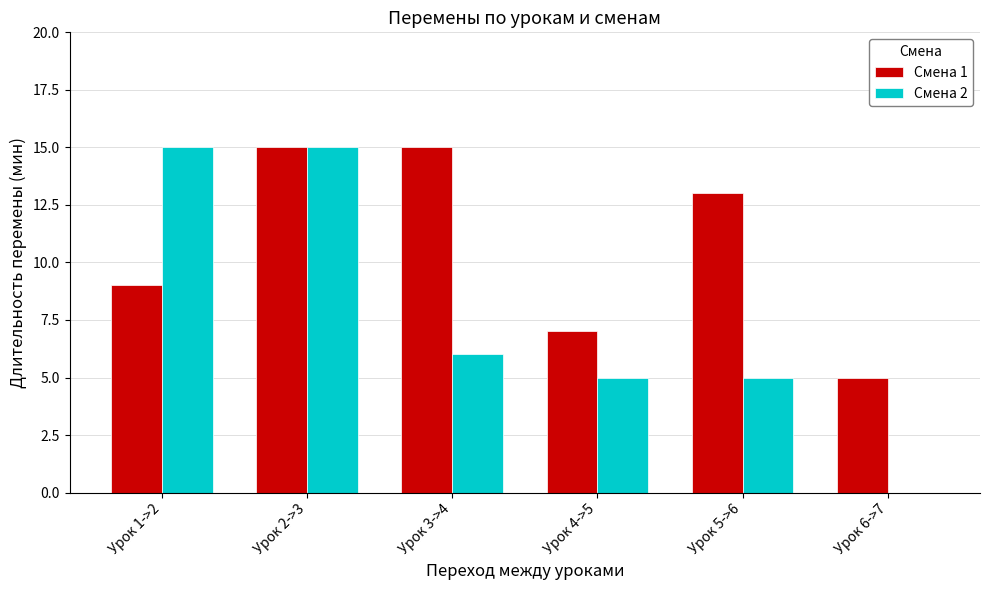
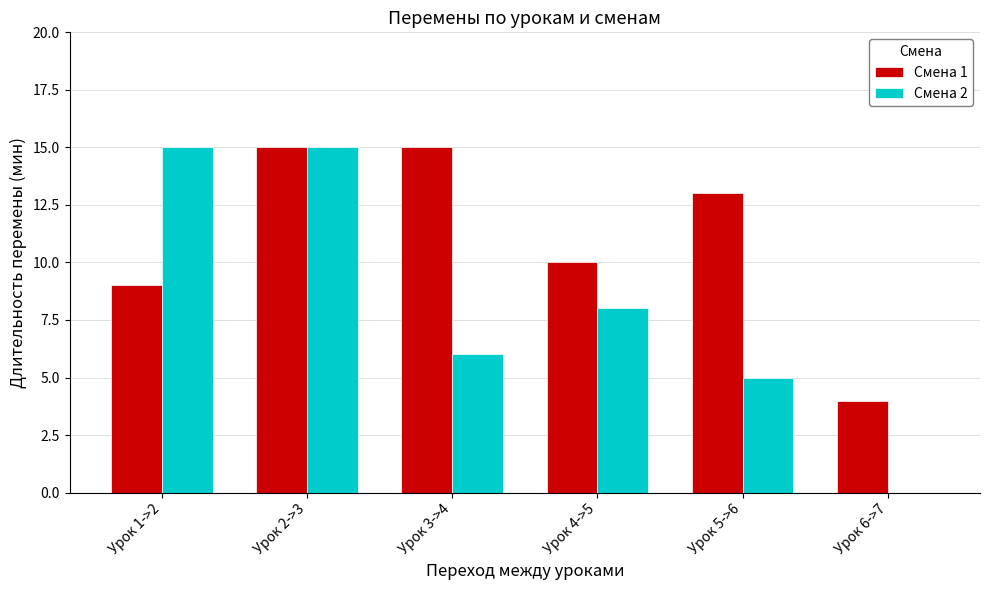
Смена 1, Урок 4->5: 7 -> 10
Смена 2, Урок 4->5: 5 -> 8
Смена 1, Урок 6->7: 5 -> 4
